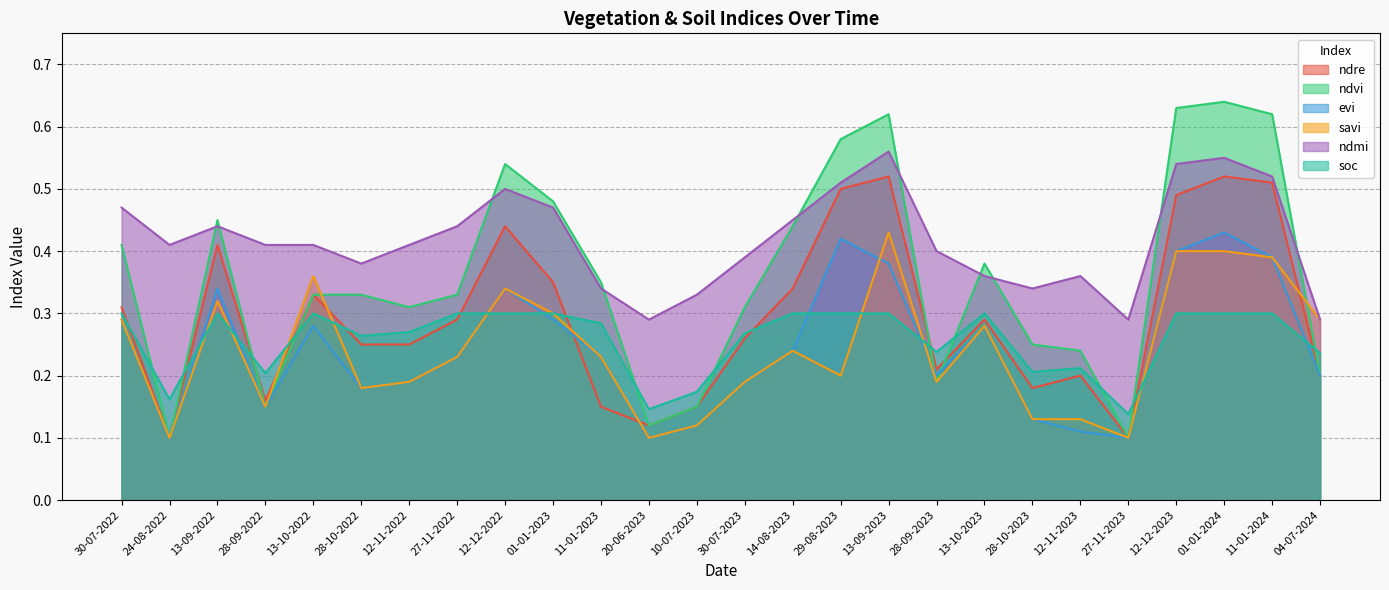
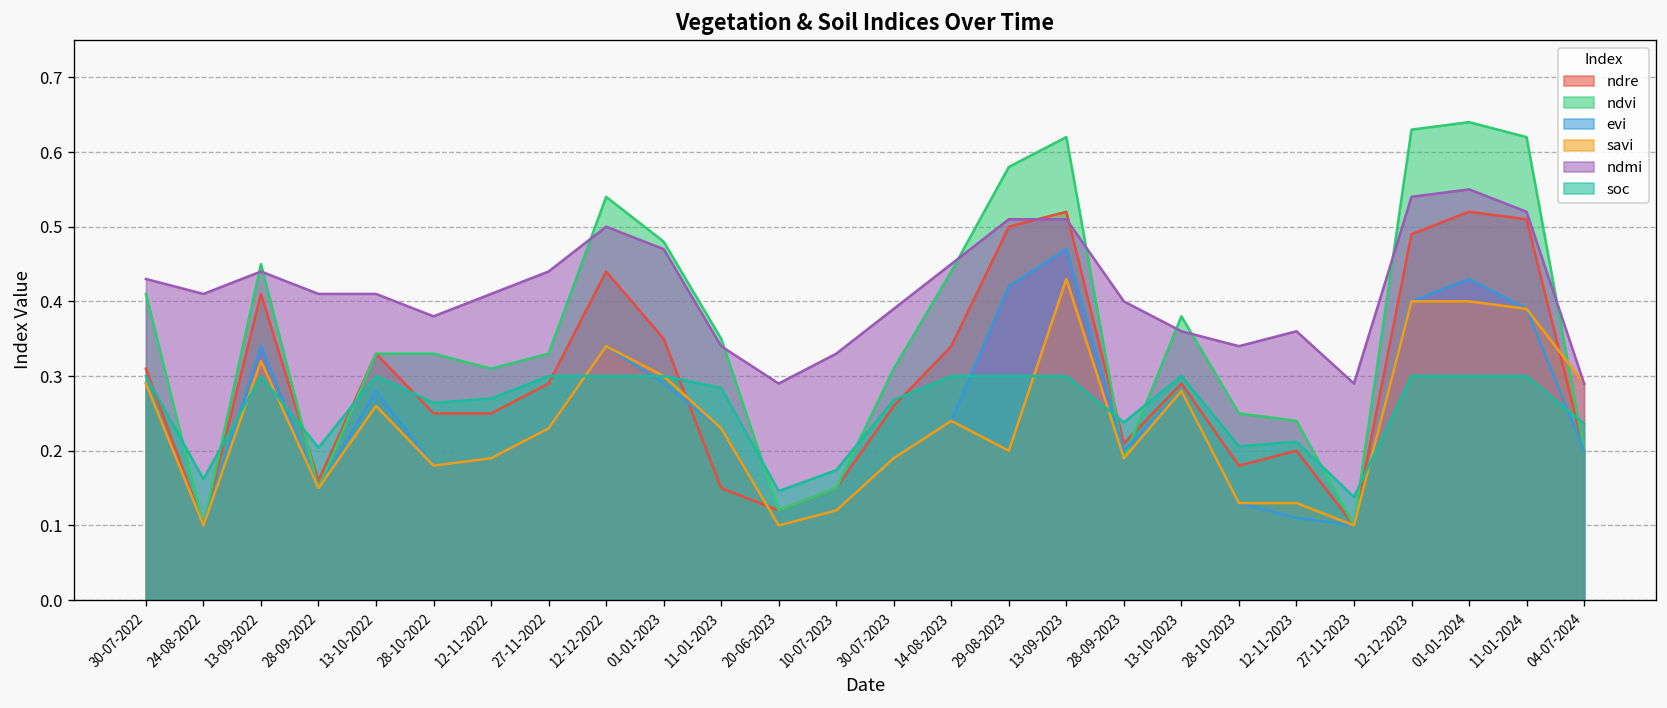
ndmi, 30-07-2022: 0.47 -> 0.43
savi, 13-10-2022: 0.36 -> 0.26
evi, 13-09-2023: 0.38 -> 0.47
ndmi, 13-09-2023: 0.56 -> 0.51
